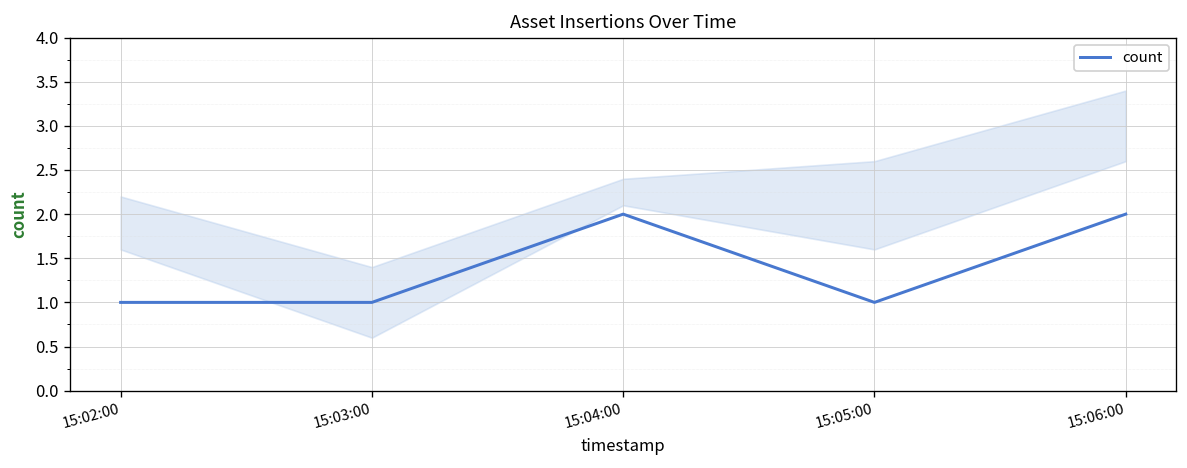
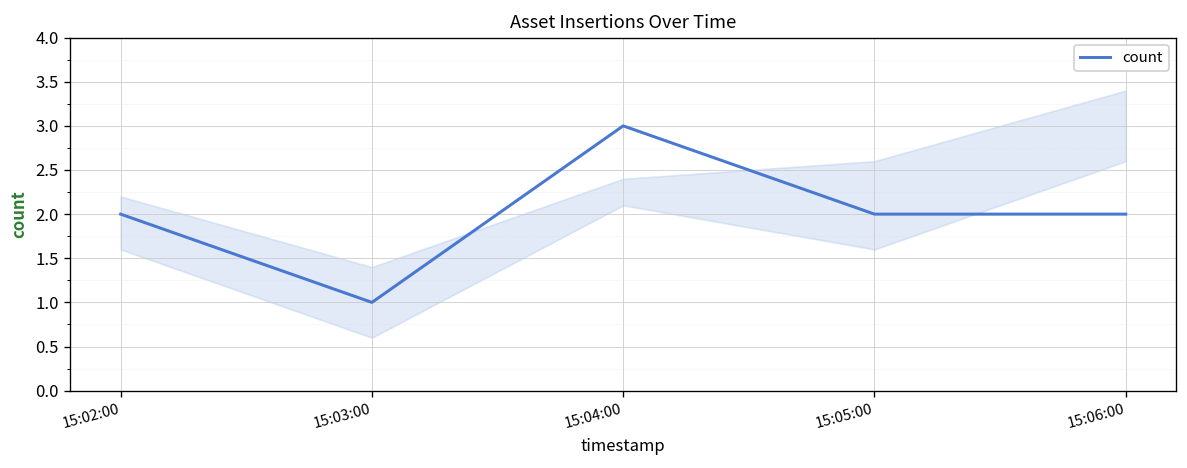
count, 15:02:00: 1 -> 2
count, 15:04:00: 2 -> 3
count, 15:05:00: 1 -> 2
